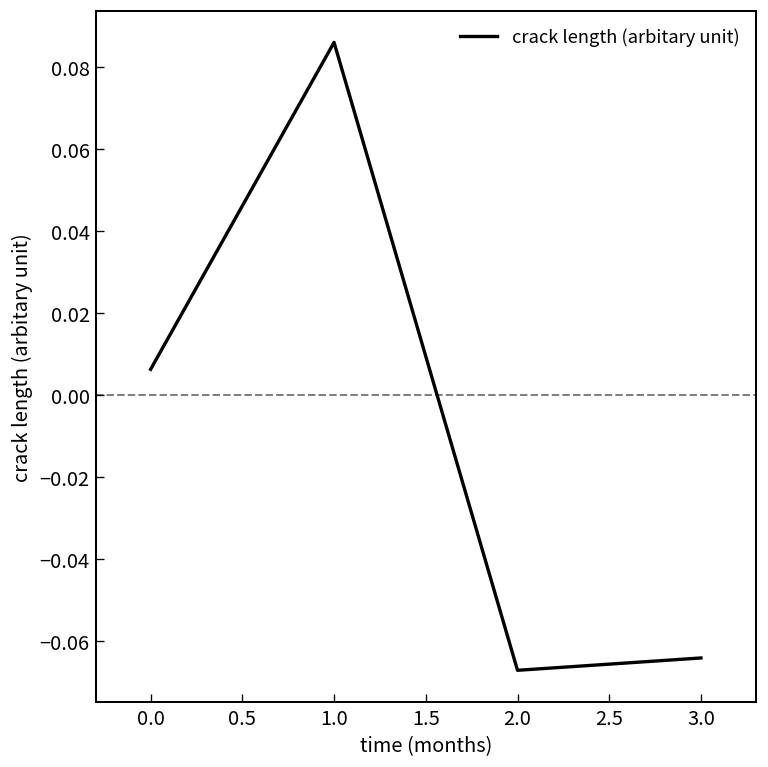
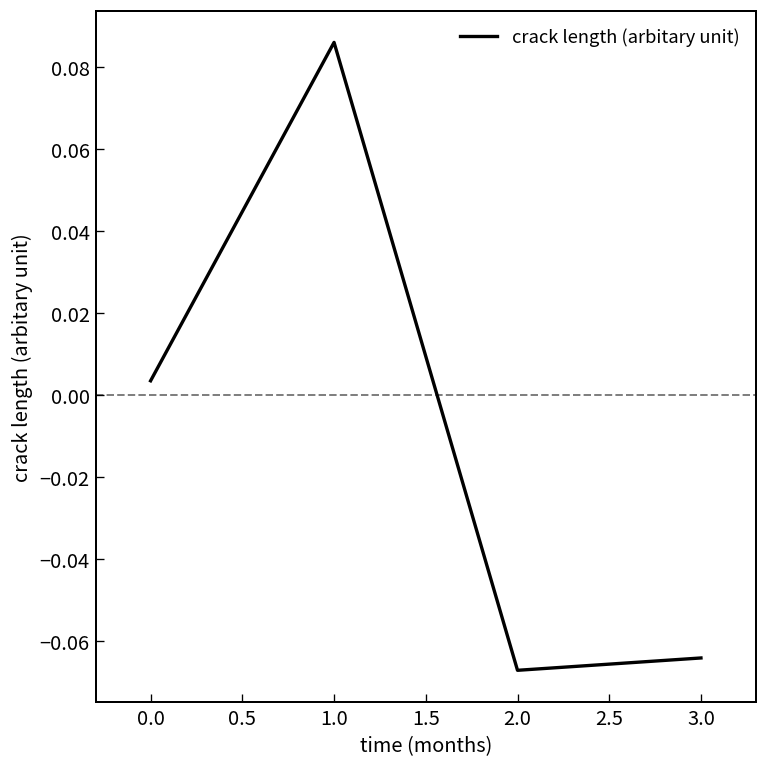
0.0: 0.006 -> 0.004
